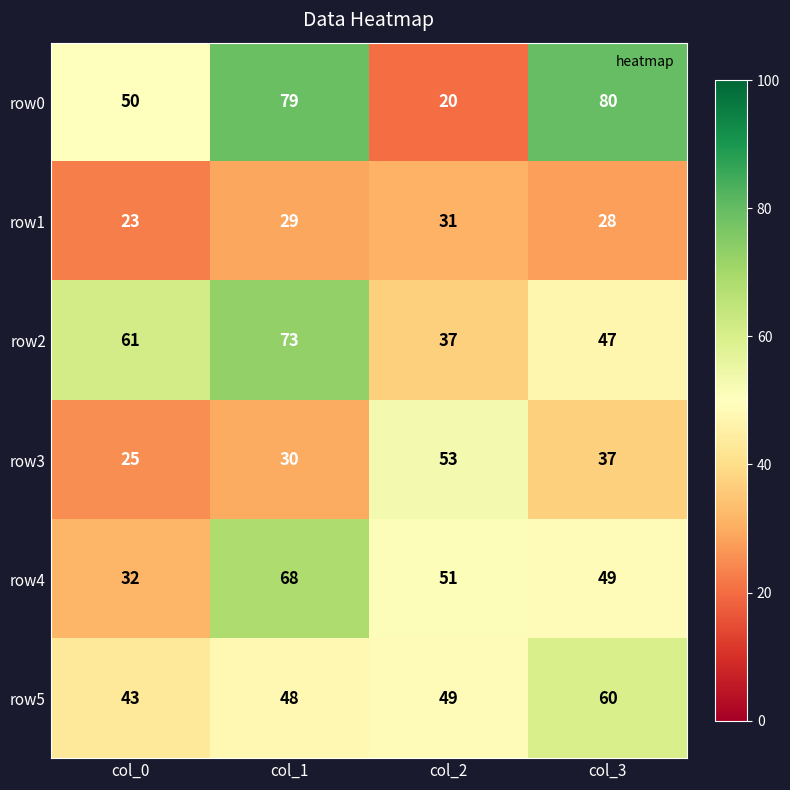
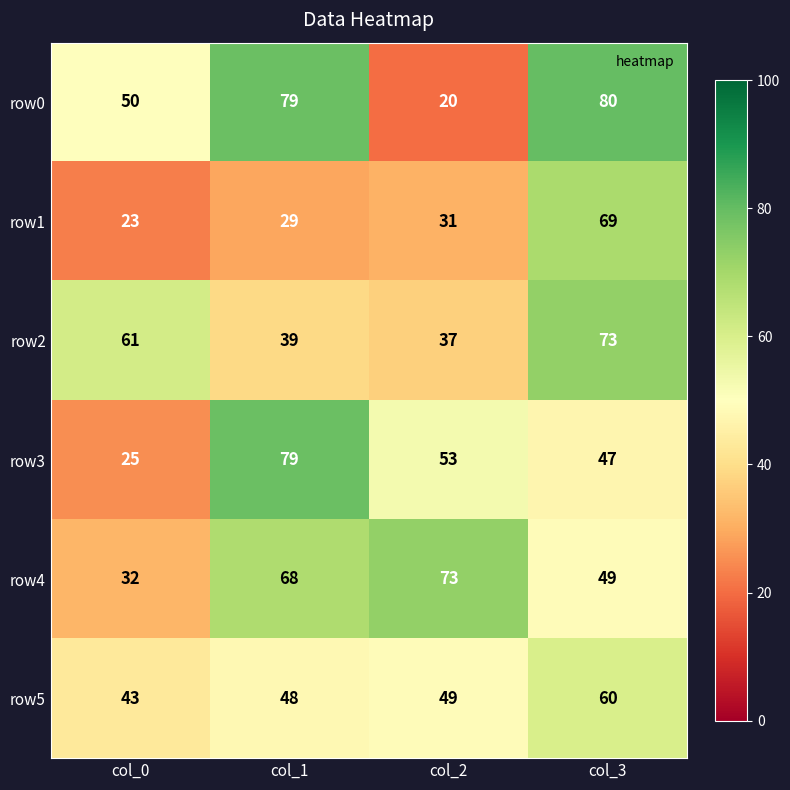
row1, col_3: 28 -> 69
row2, col_1: 73 -> 39
row2, col_3: 47 -> 73
row3, col_1: 30 -> 79
row3, col_3: 37 -> 47
row4, col_2: 51 -> 73
